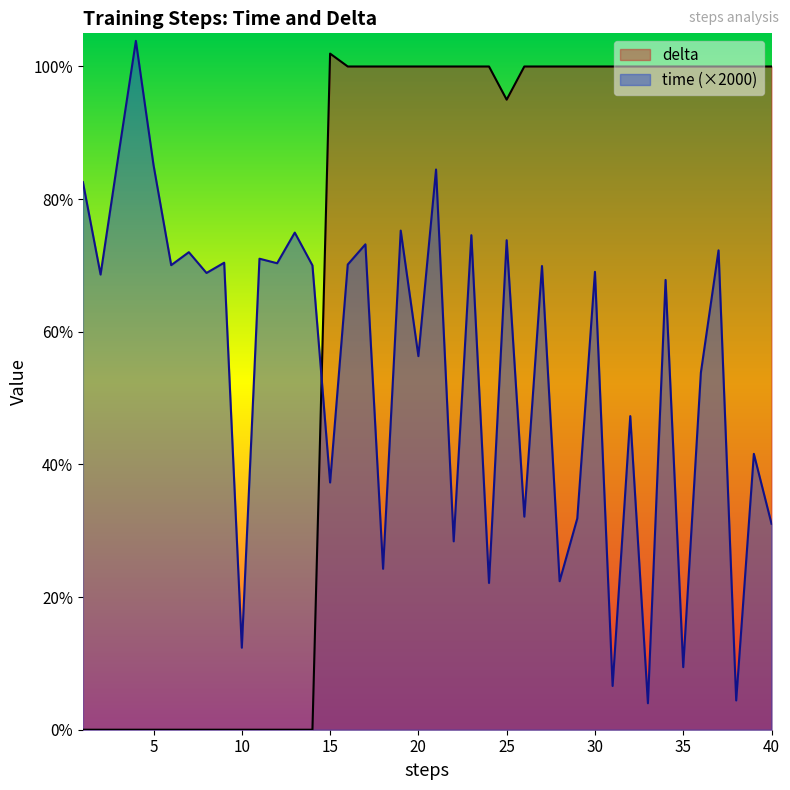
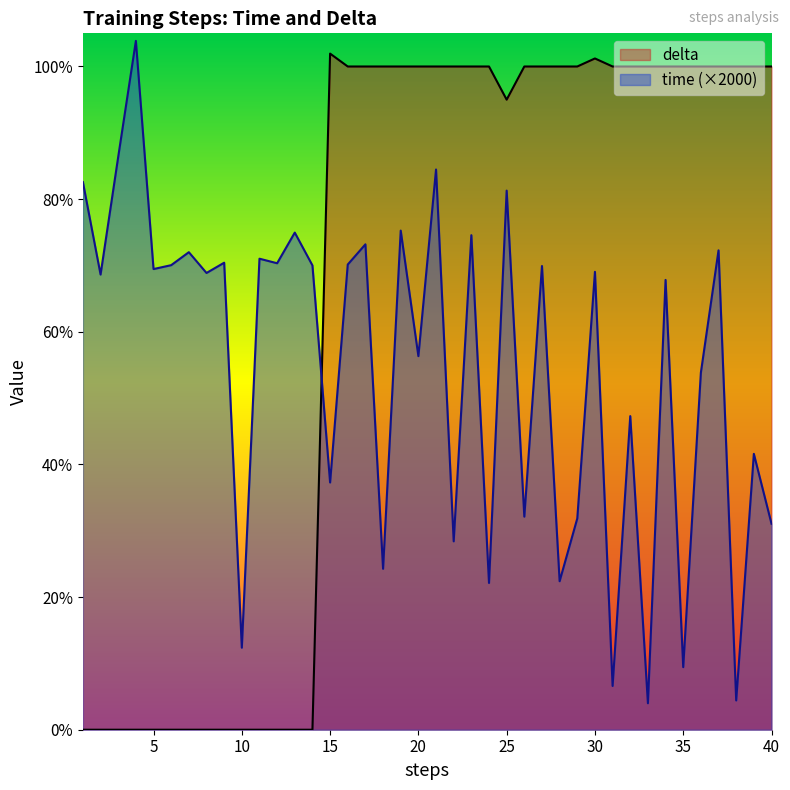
time (×2000), 5: 85% -> 69%
time (×2000), 25: 74% -> 81%
delta, 30: 100% -> 101%
